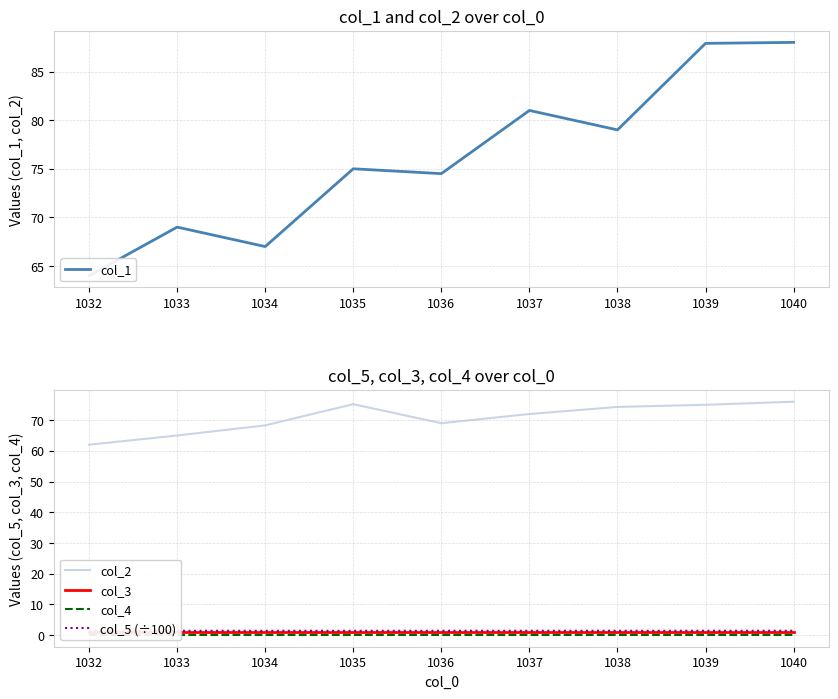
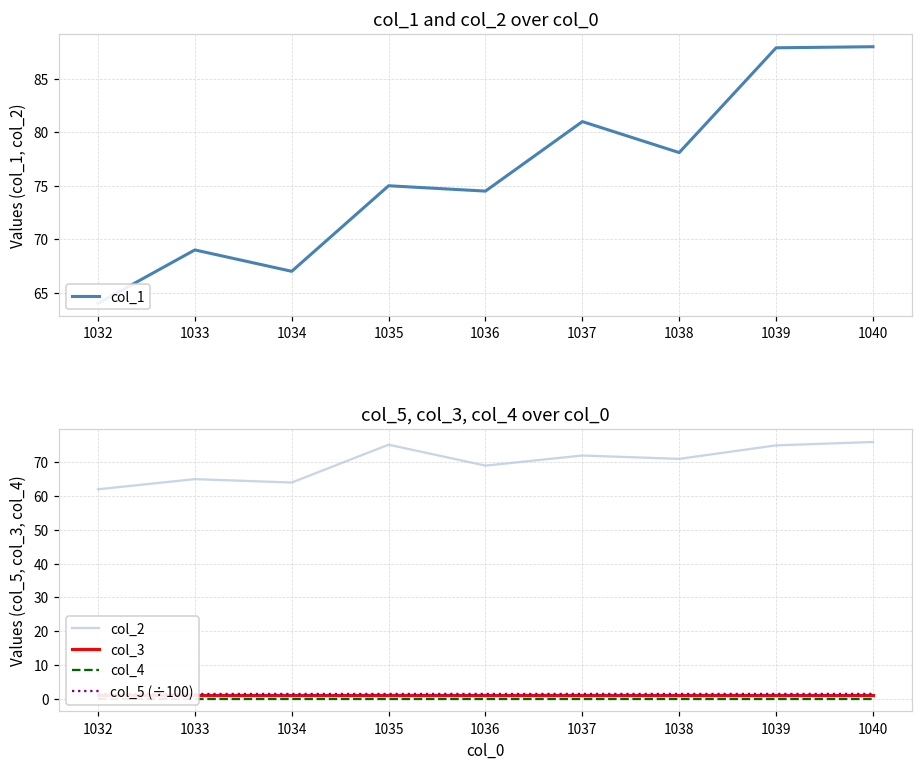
col_1 and col_2 over col_0, 1038: 79 -> 78
col_5, col_3, col_4 over col_0, col_2, 1034: 68 -> 64
col_5, col_3, col_4 over col_0, col_2, 1038: 74 -> 71
